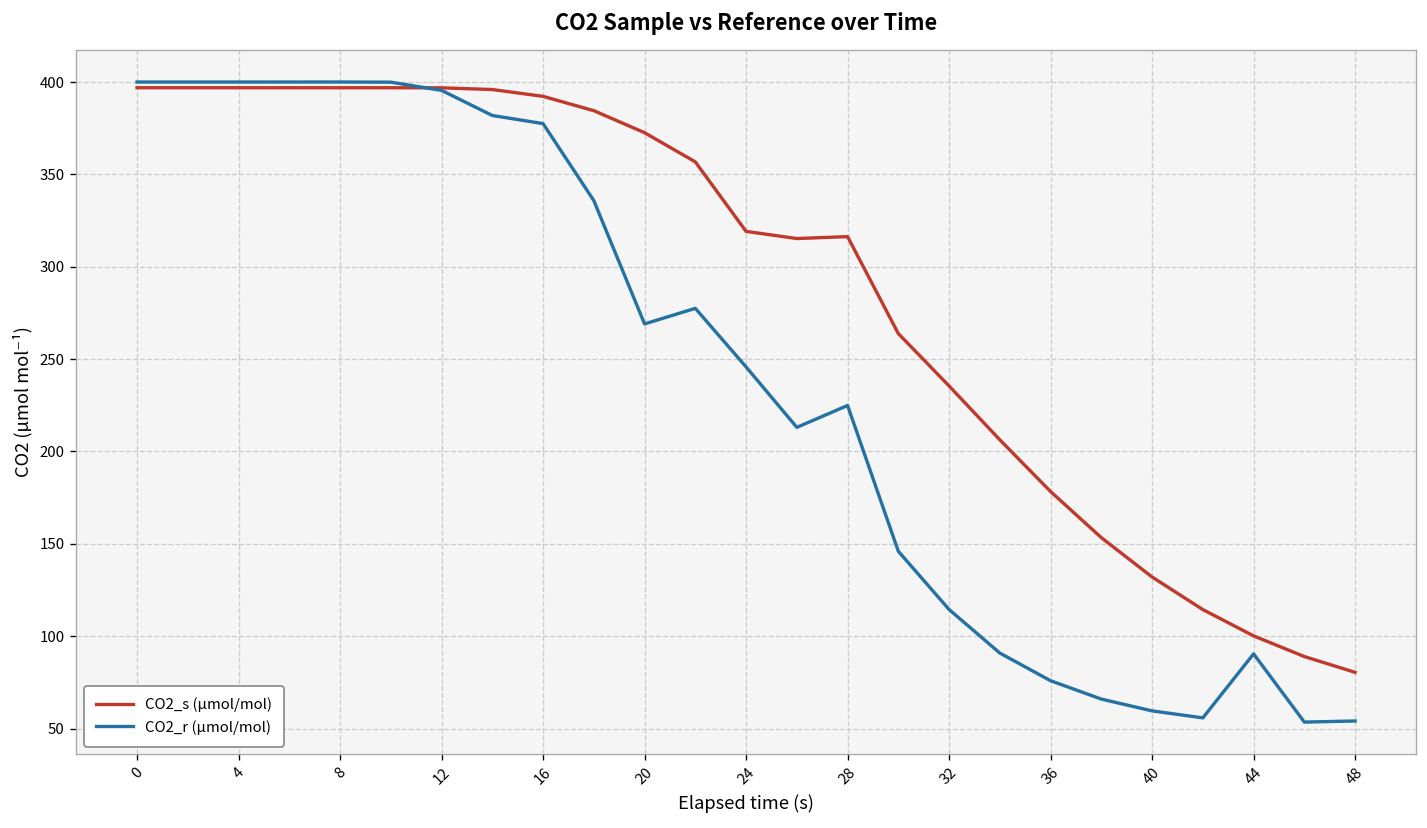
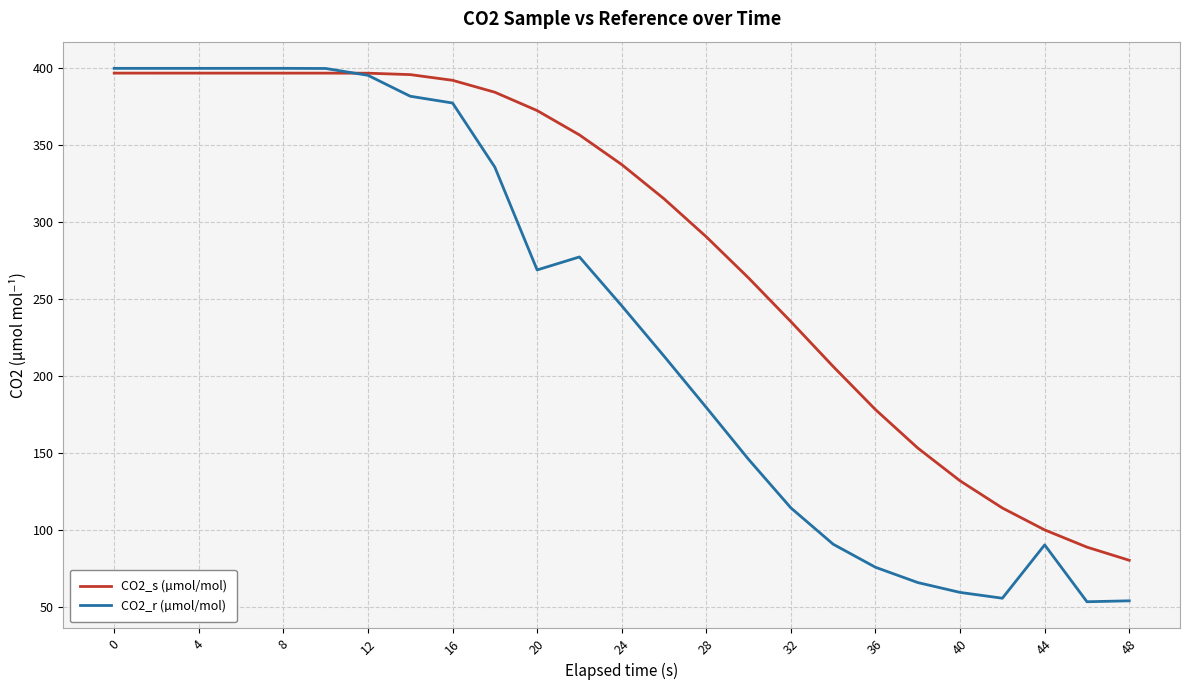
CO2_s (µmol/mol), 24: 319 -> 338
CO2_s (µmol/mol), 28: 316 -> 291
CO2_r (µmol/mol), 28: 225 -> 180
